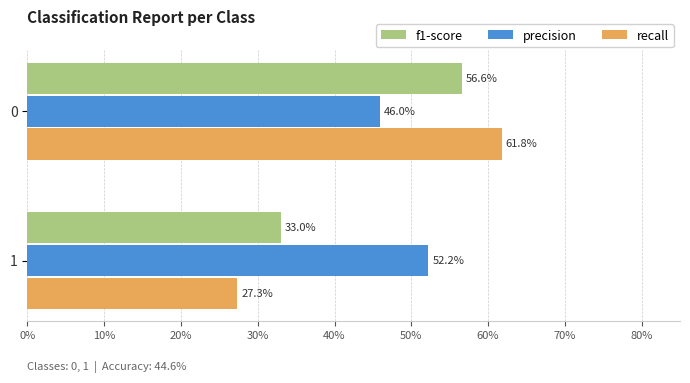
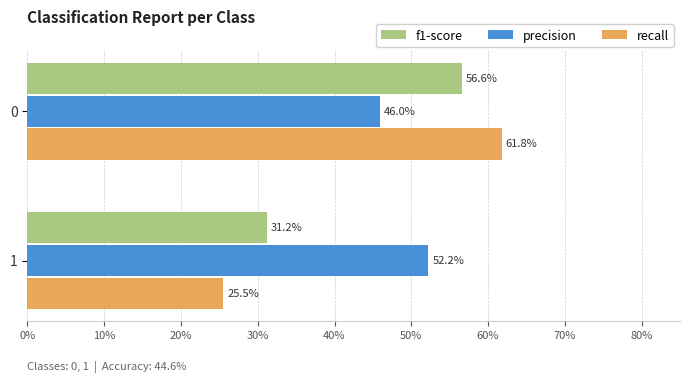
f1-score, 1: 33.0% -> 31.2%
recall, 1: 27.3% -> 25.5%
